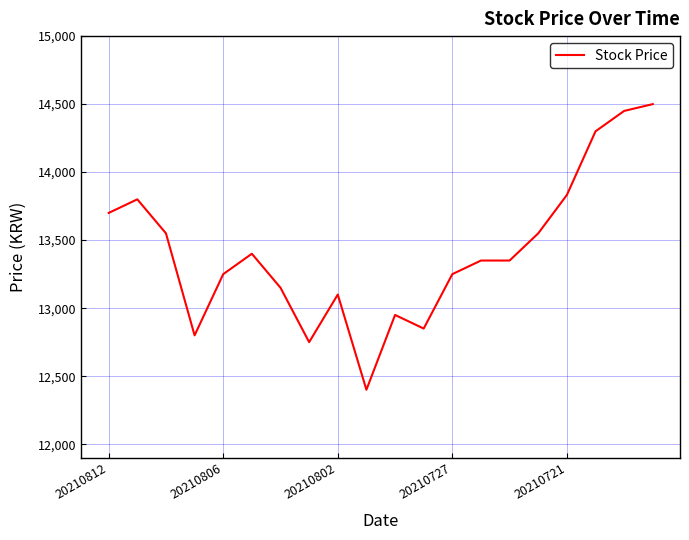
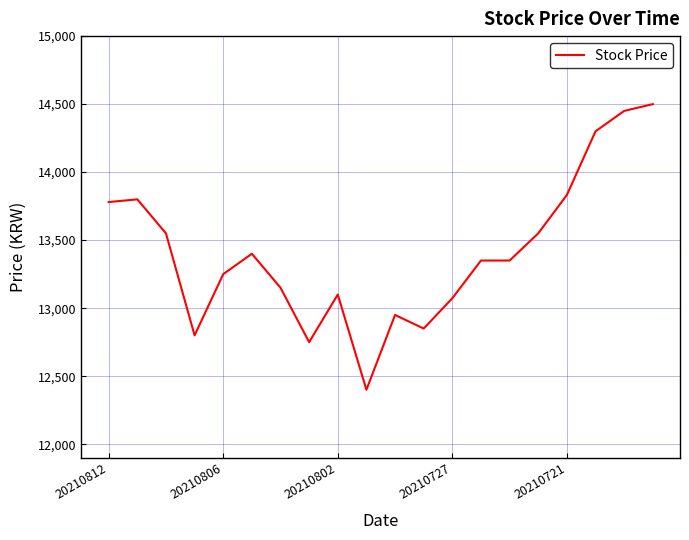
20210812: 13,700 -> 13,780
20210727: 13,250 -> 13,070
